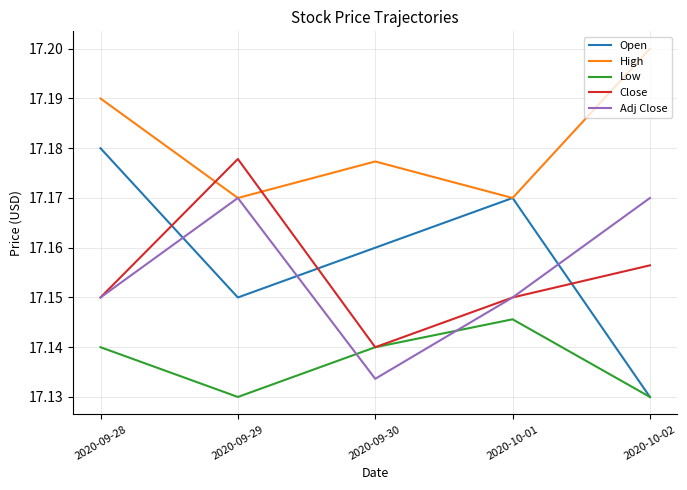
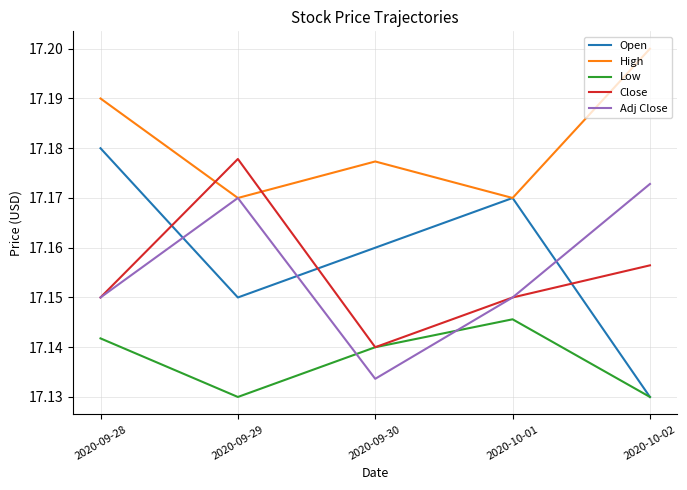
Low, 2020-09-28: 17.140 -> 17.142
Adj Close, 2020-10-02: 17.170 -> 17.173
